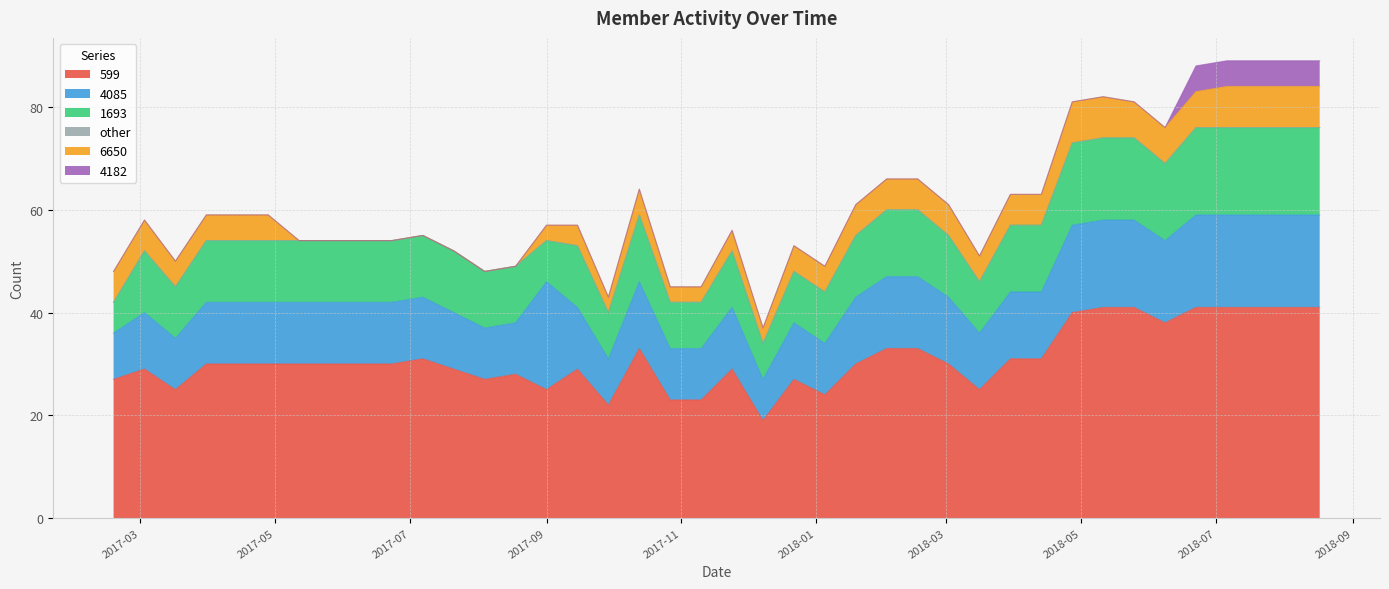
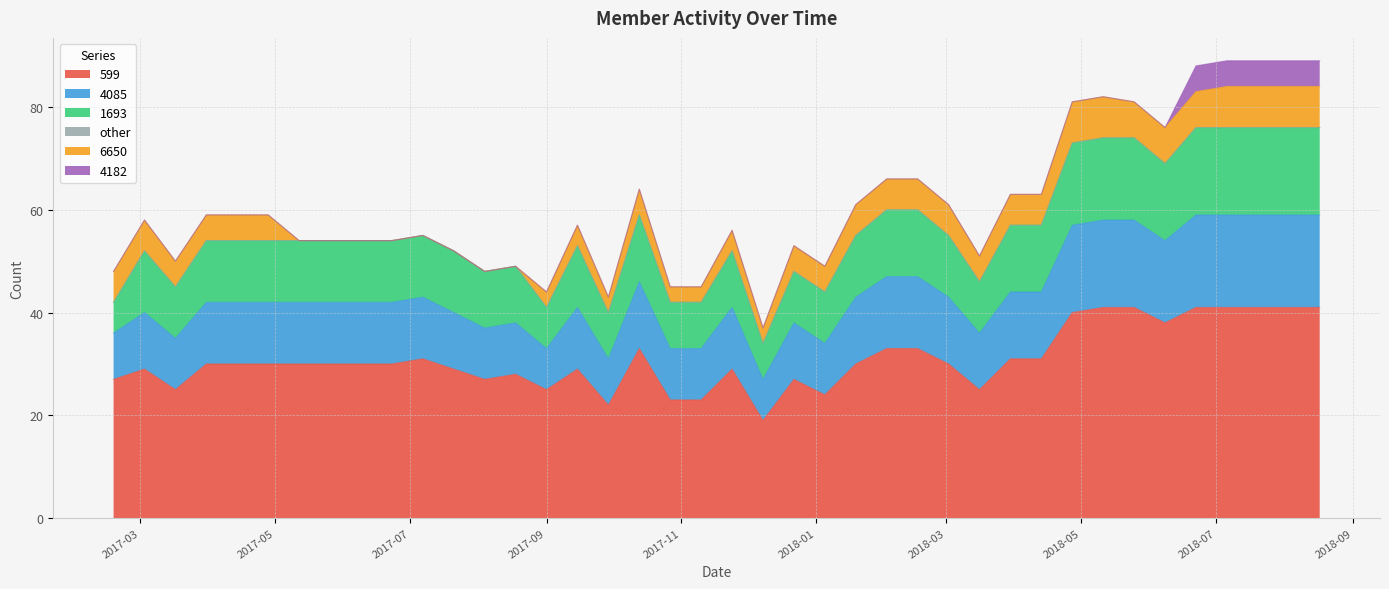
4085, 2017-09: 21 -> 8
